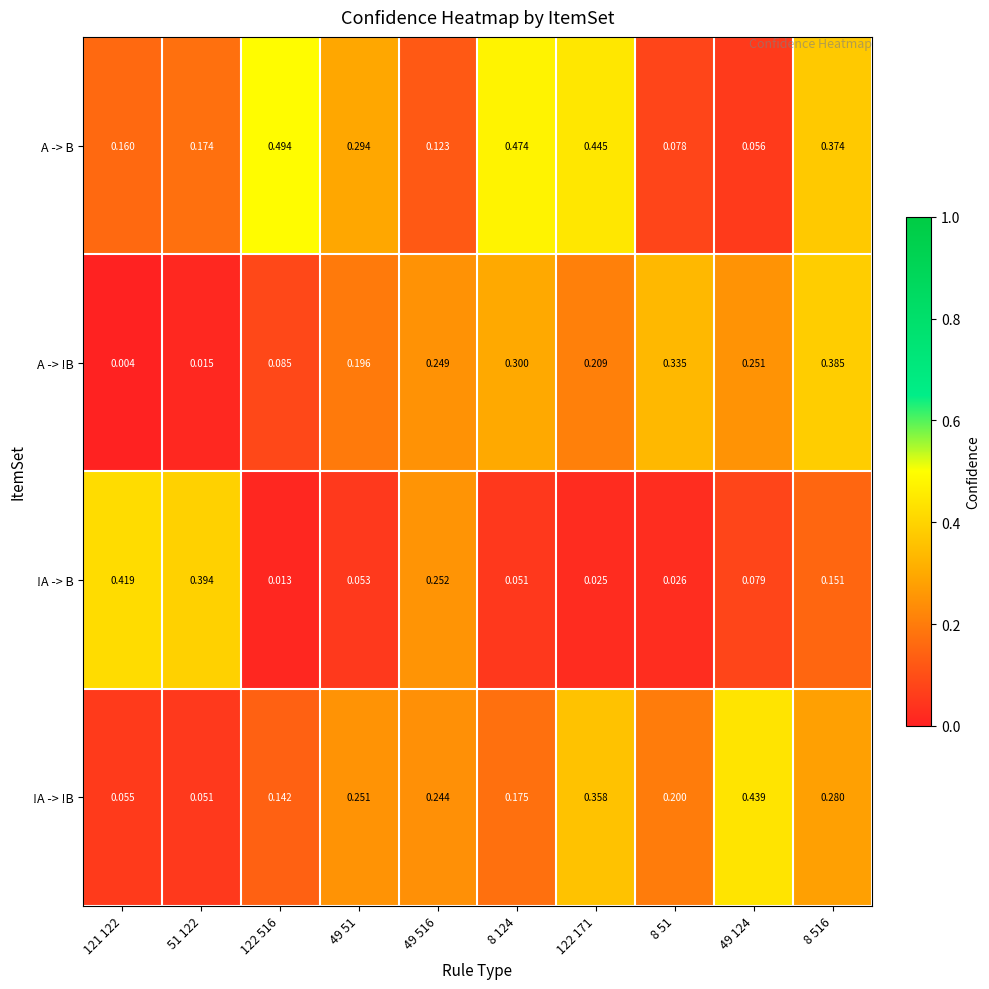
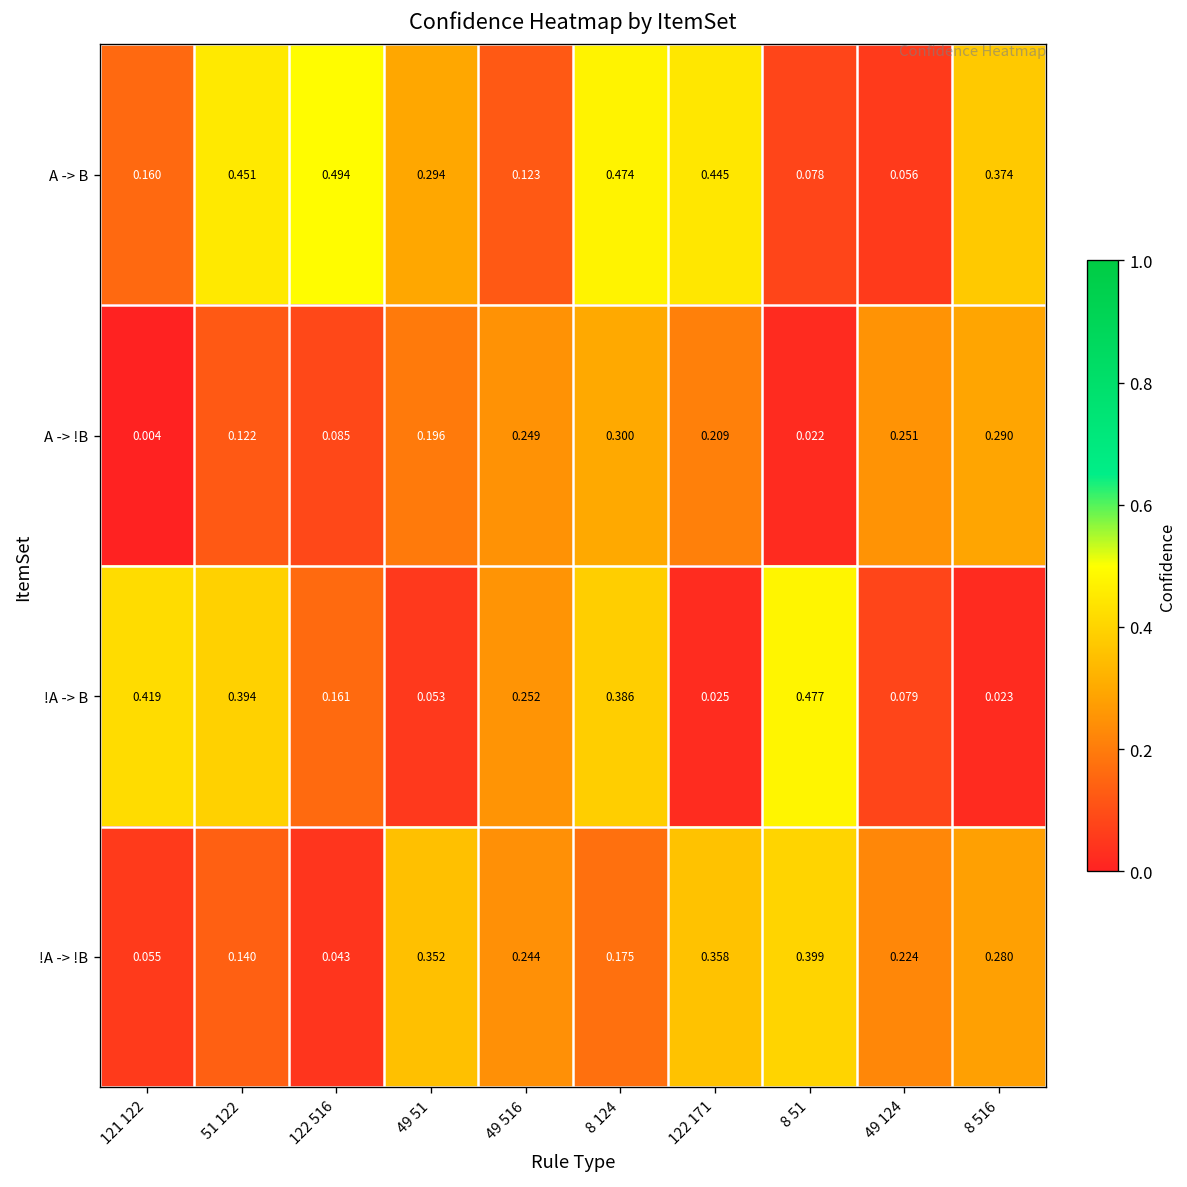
A -> B, 51 122: 0.174 -> 0.451
A -> !B, 51 122: 0.015 -> 0.122
A -> !B, 8 51: 0.335 -> 0.022
A -> !B, 8 516: 0.385 -> 0.290
!A -> B, 122 516: 0.013 -> 0.161
!A -> B, 8 124: 0.051 -> 0.386
!A -> B, 8 51: 0.026 -> 0.477
!A -> B, 8 516: 0.151 -> 0.023
!A -> !B, 51 122: 0.051 -> 0.140
!A -> !B, 122 516: 0.142 -> 0.043
!A -> !B, 49 51: 0.251 -> 0.352
!A -> !B, 8 51: 0.200 -> 0.399
!A -> !B, 49 124: 0.439 -> 0.224
